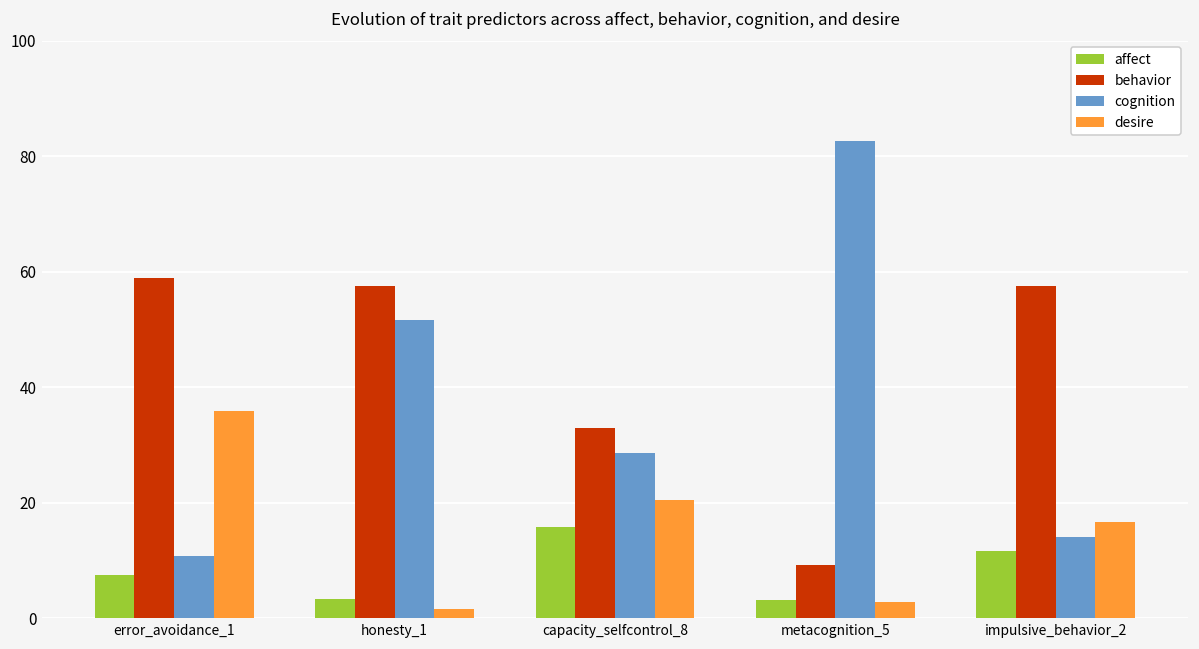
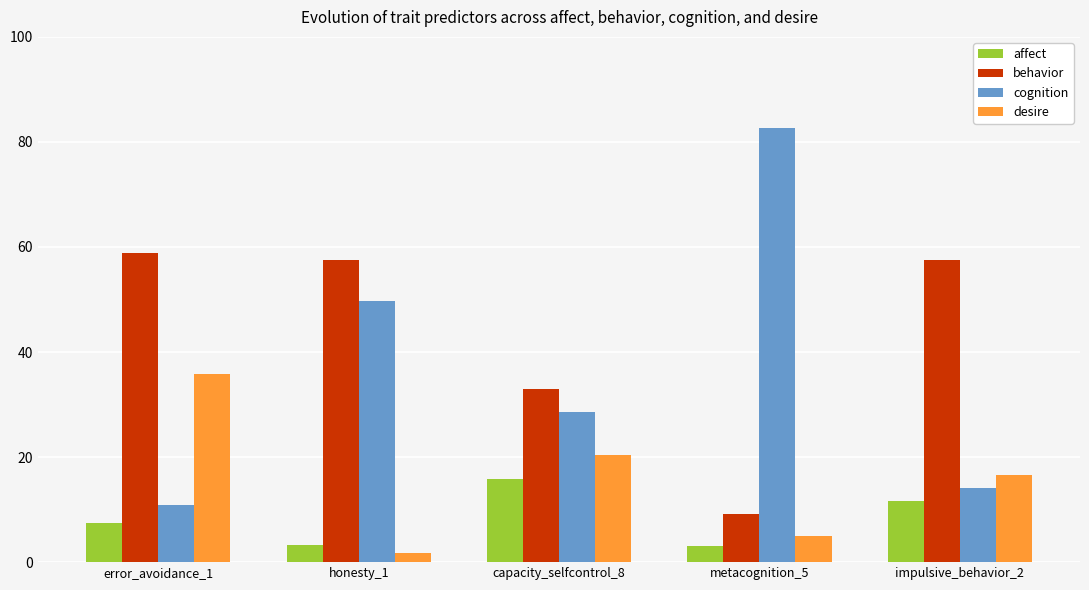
cognition, honesty_1: 52 -> 50
desire, metacognition_5: 3 -> 5
